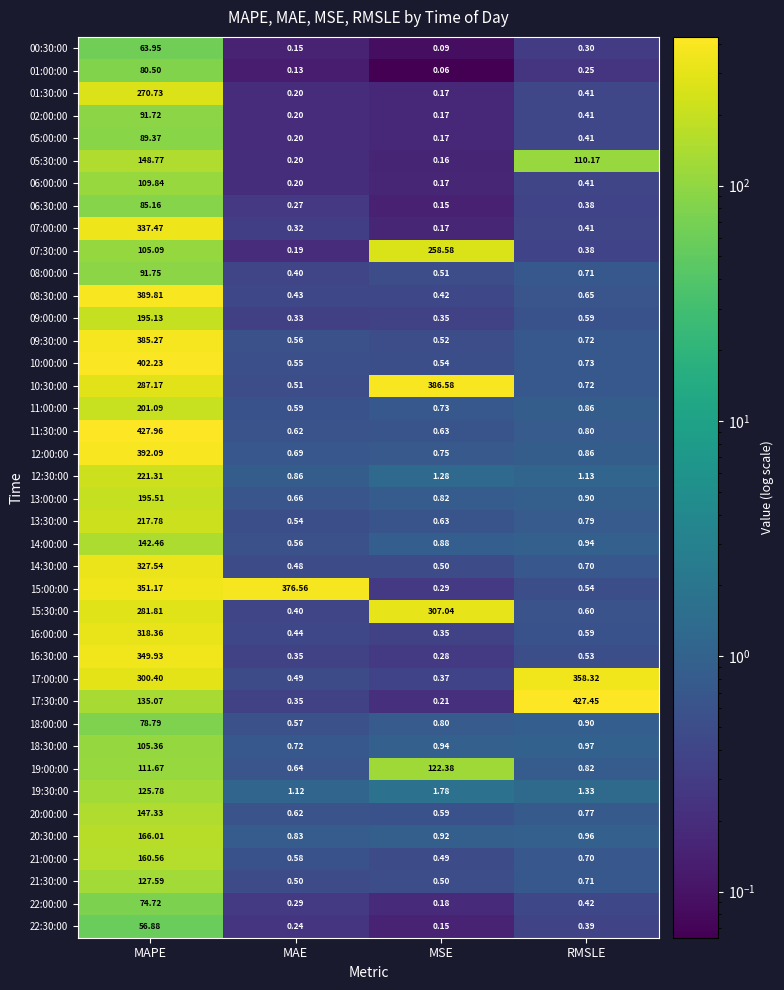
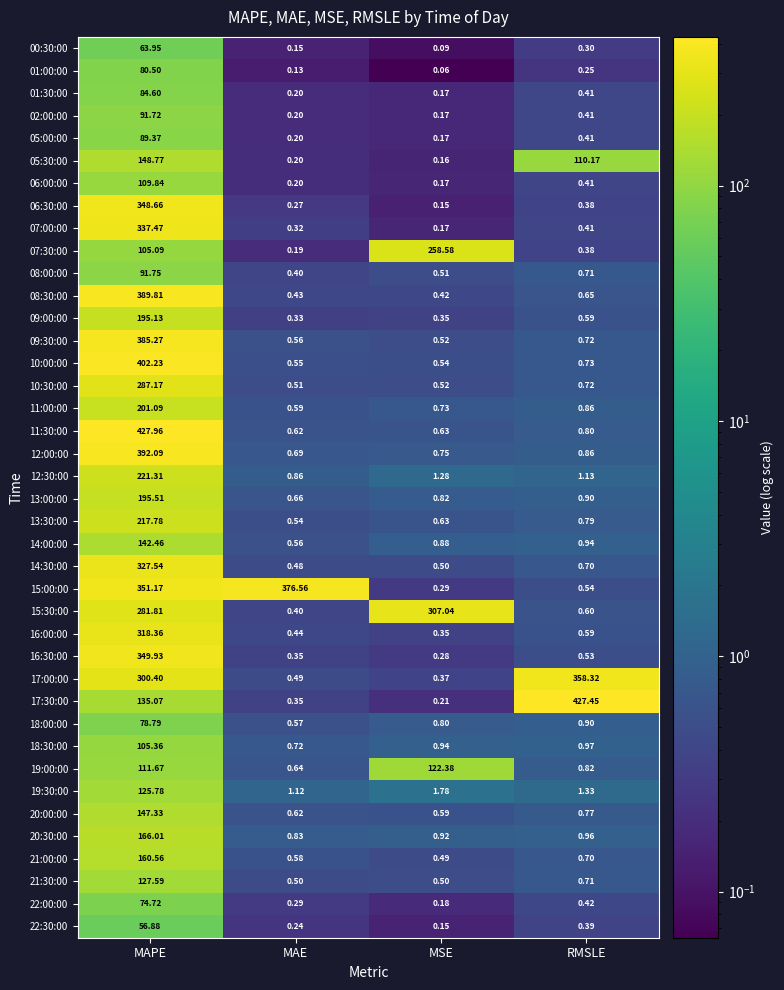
01:30:00, MAPE: 270.73 -> 84.60
06:30:00, MAPE: 85.16 -> 348.66
10:30:00, MSE: 386.58 -> 0.52
